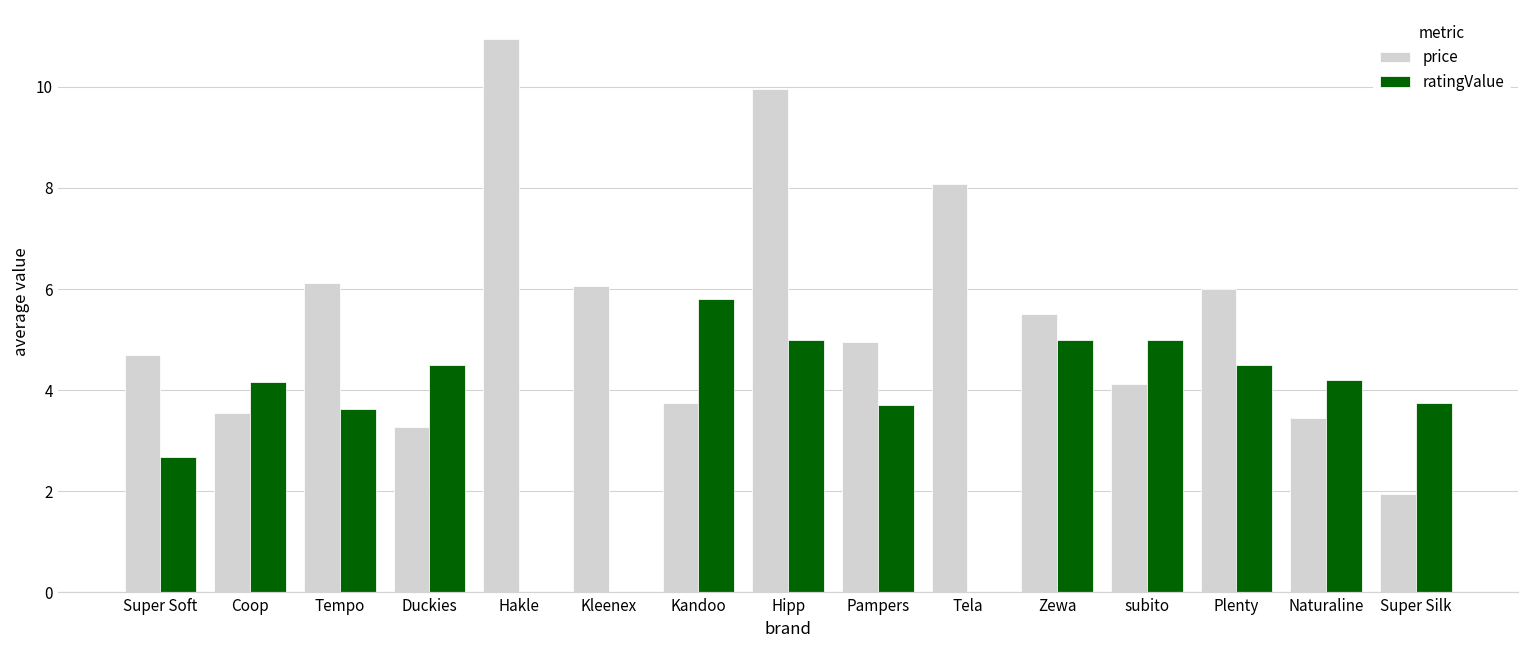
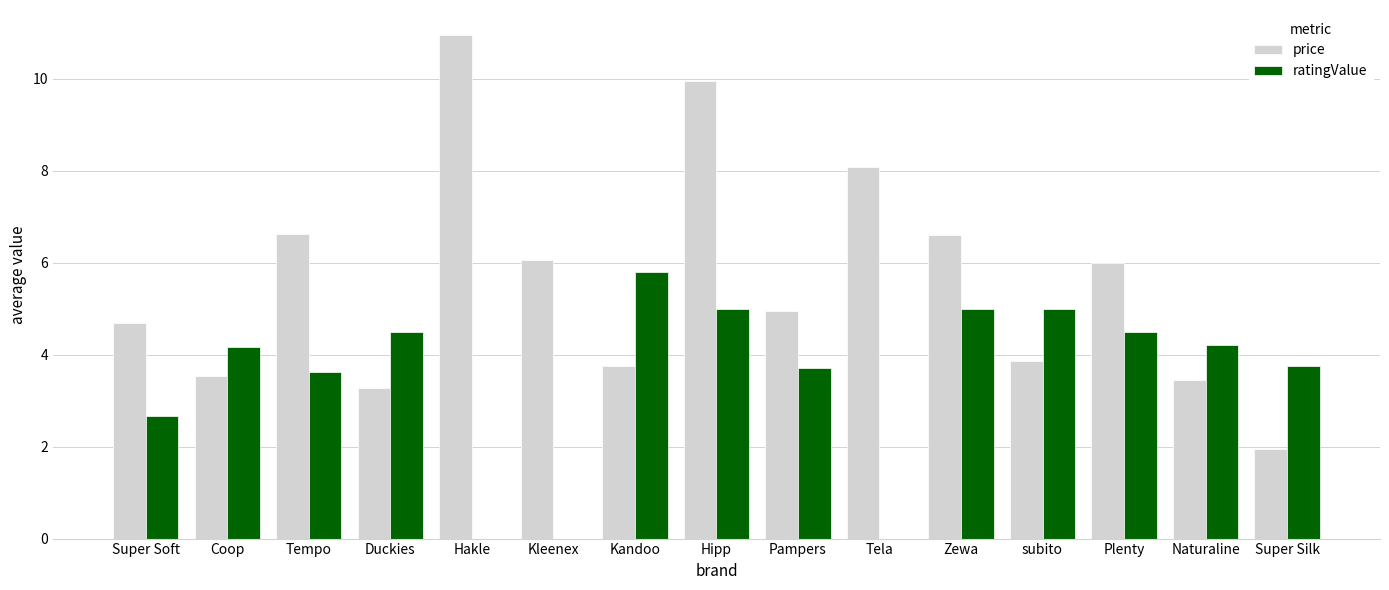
price, Tempo: 6.1 -> 6.6
price, Zewa: 5.5 -> 6.6
price, subito: 4.1 -> 3.9
